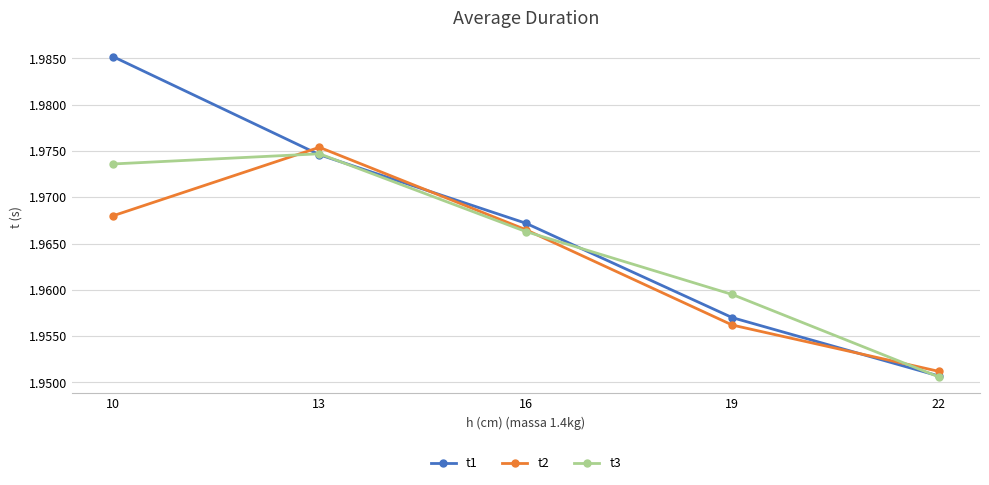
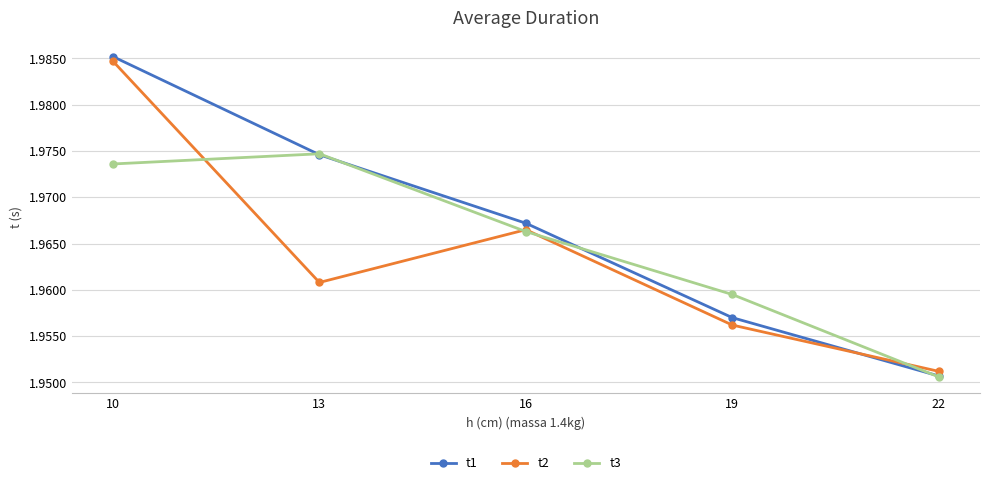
t2, 10: 1.968 -> 1.985
t2, 13: 1.975 -> 1.961
